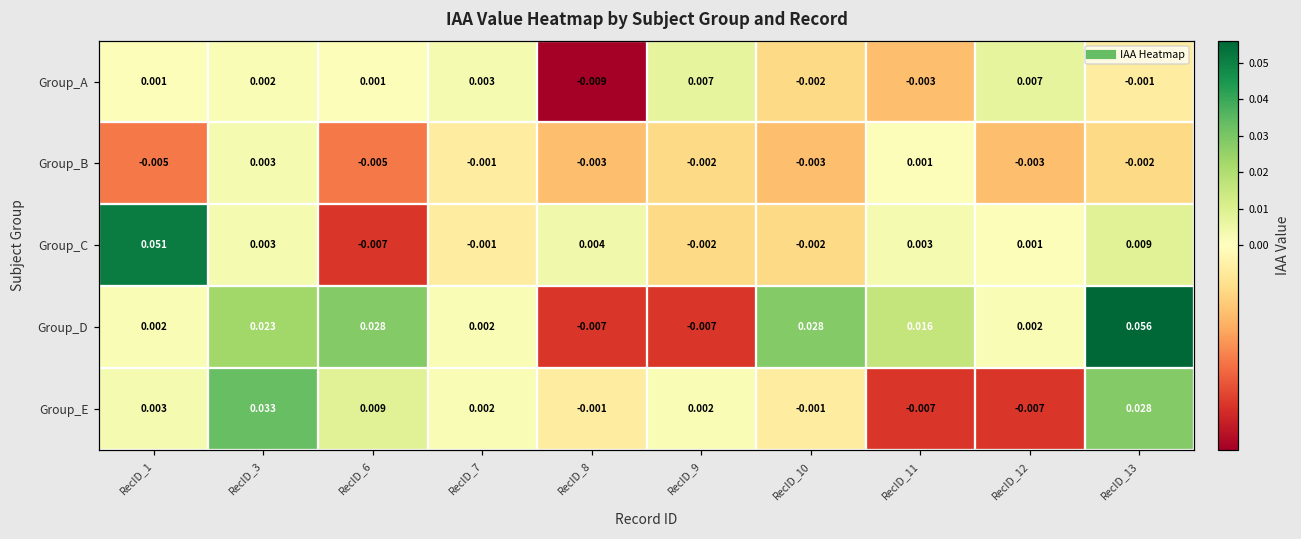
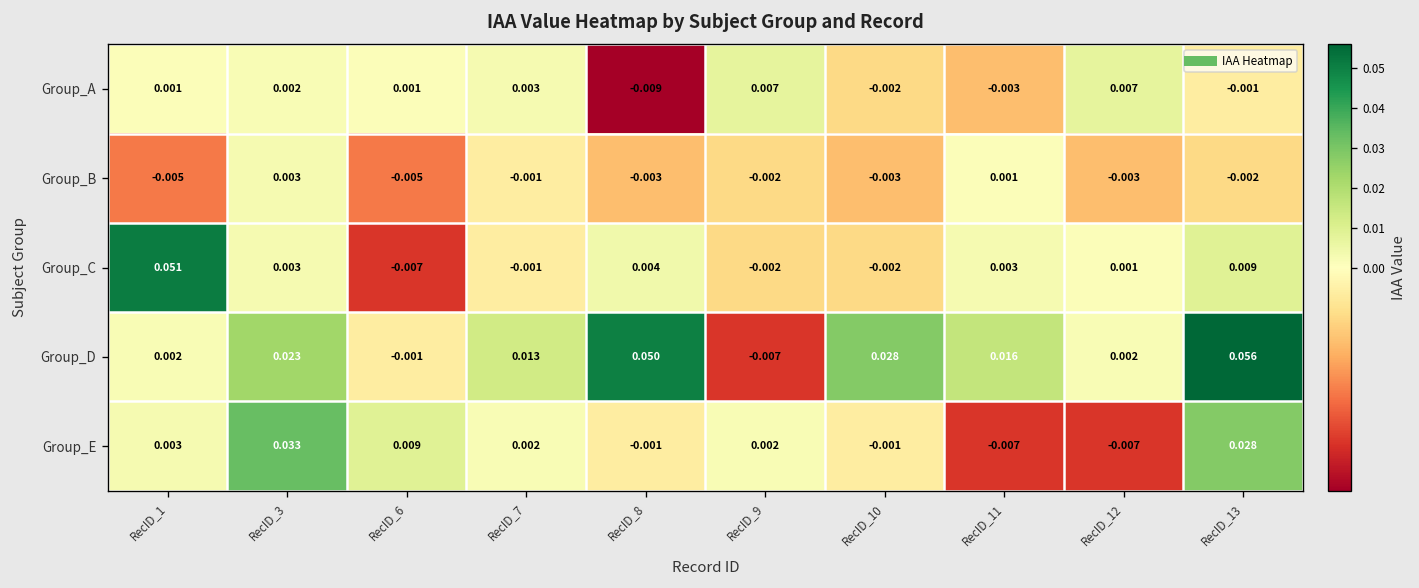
Group_D, RecID_6: 0.028 -> -0.001
Group_D, RecID_7: 0.002 -> 0.013
Group_D, RecID_8: -0.007 -> 0.050
